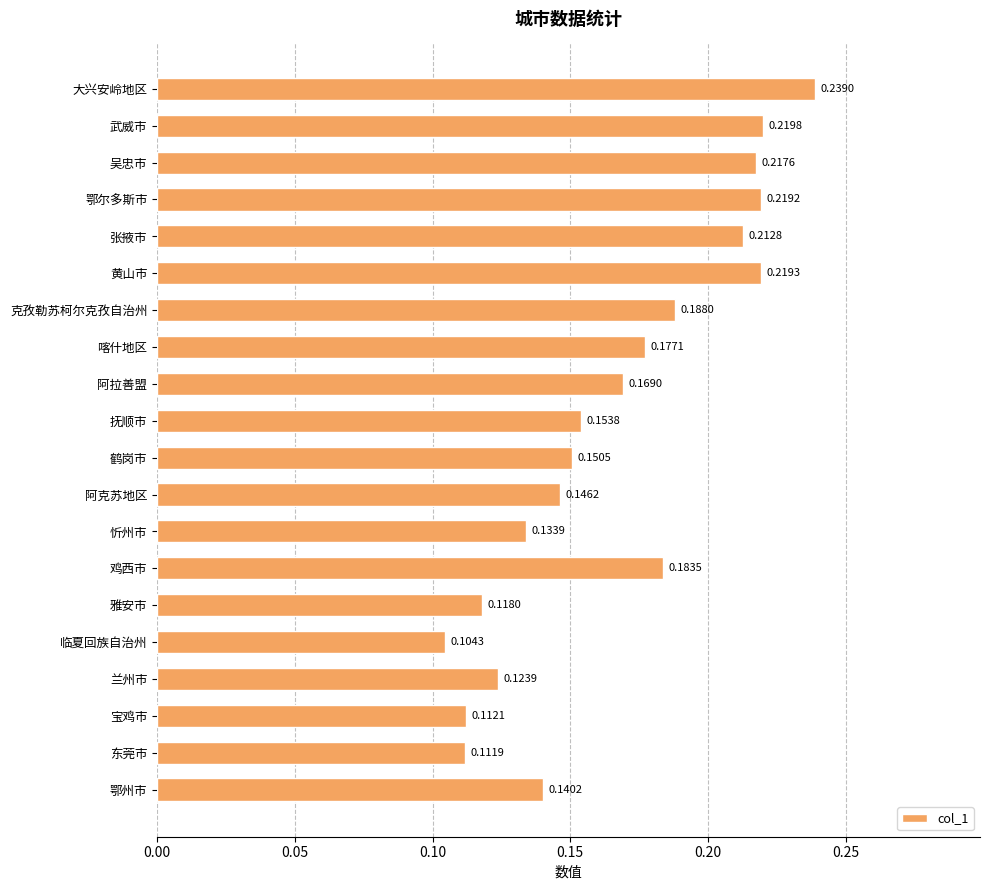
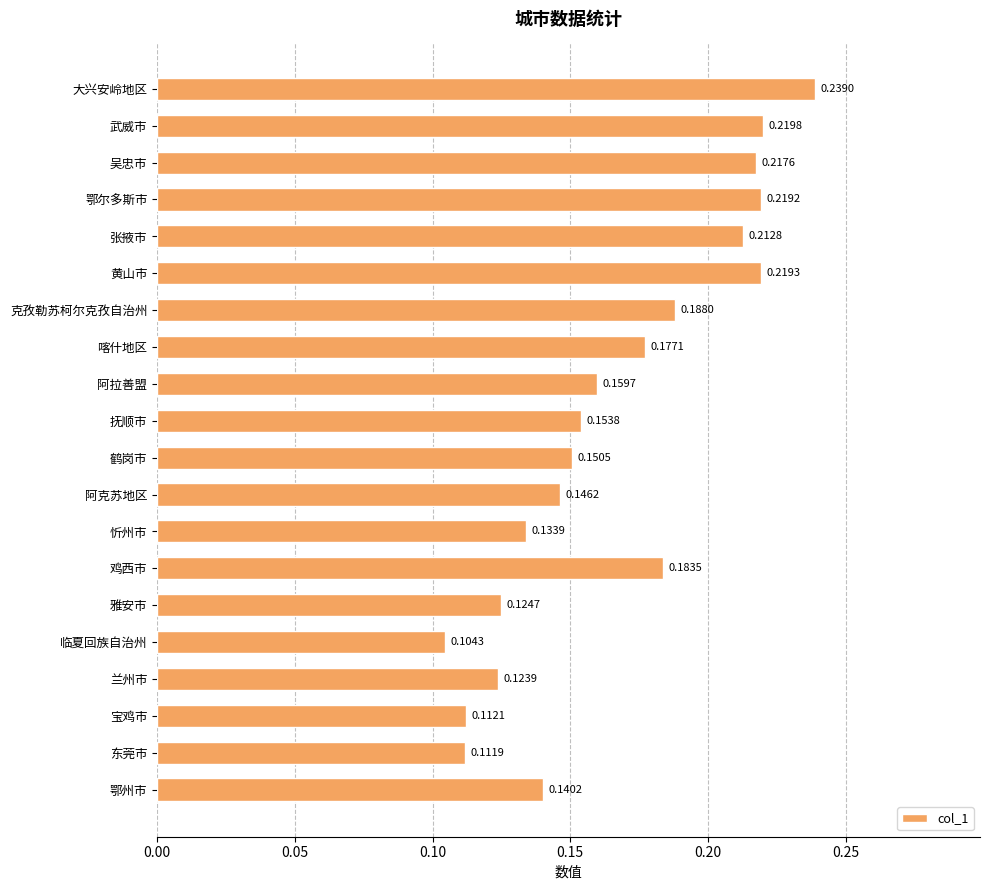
阿拉善盟: 0.1690 -> 0.1597
雅安市: 0.1180 -> 0.1247
